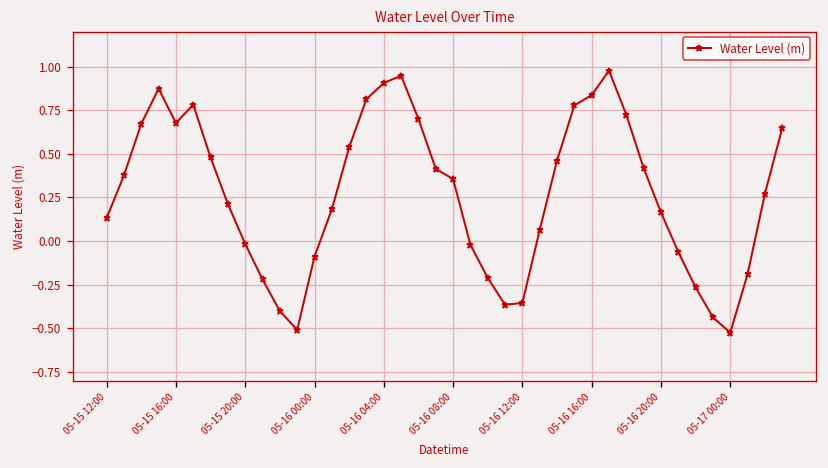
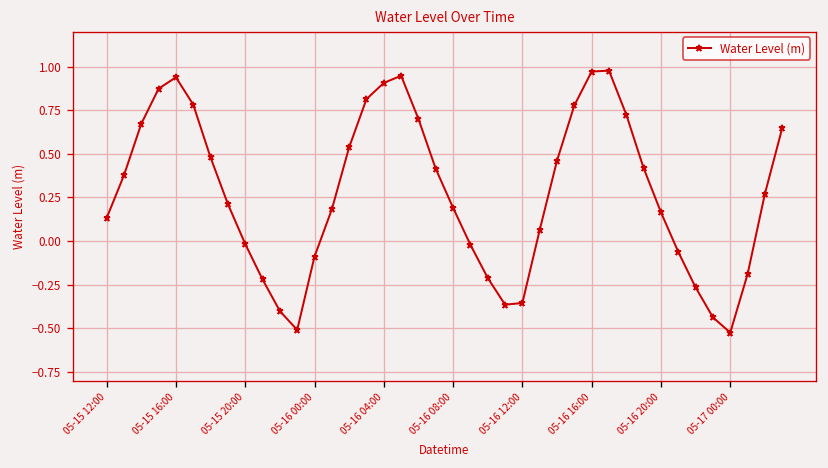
05-15 16:00: 0.68 -> 0.94
05-16 08:00: 0.36 -> 0.19
05-16 16:00: 0.84 -> 0.97
